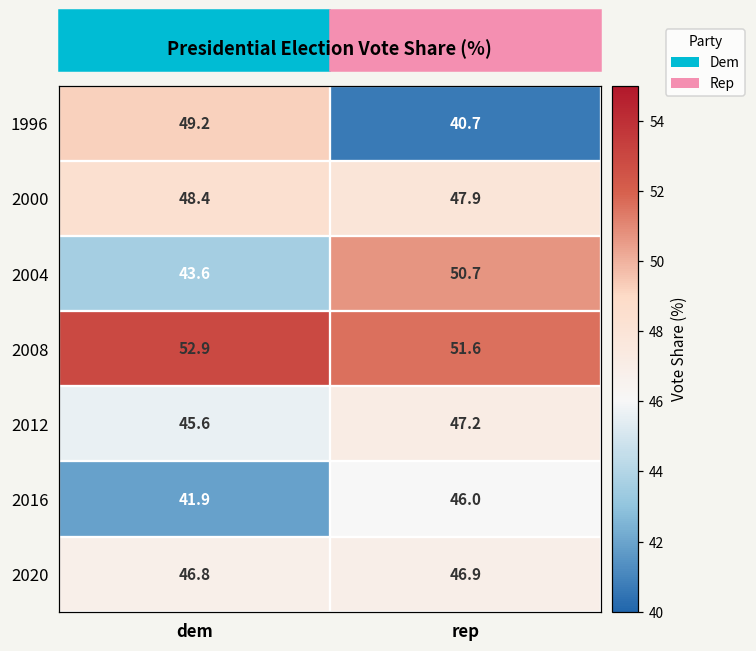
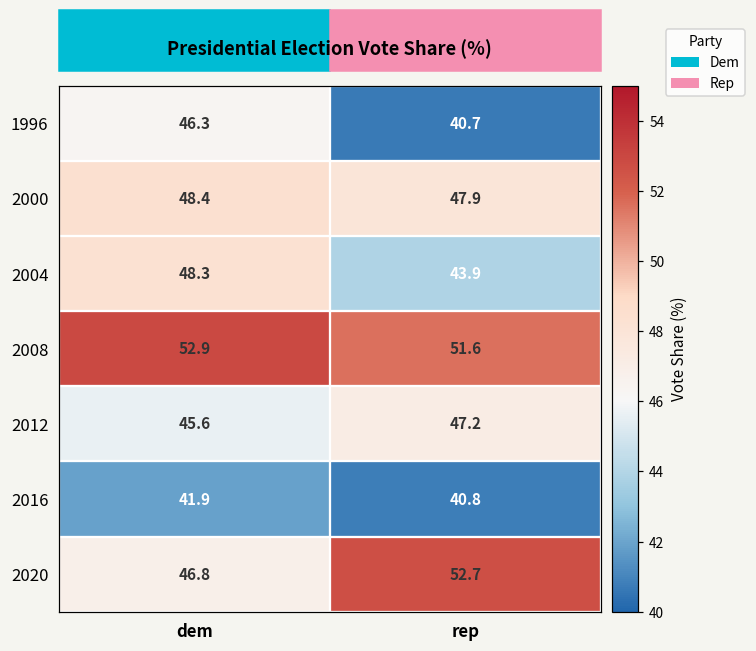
1996, dem: 49.2 -> 46.3
2004, dem: 43.6 -> 48.3
2004, rep: 50.7 -> 43.9
2016, rep: 46.0 -> 40.8
2020, rep: 46.9 -> 52.7
